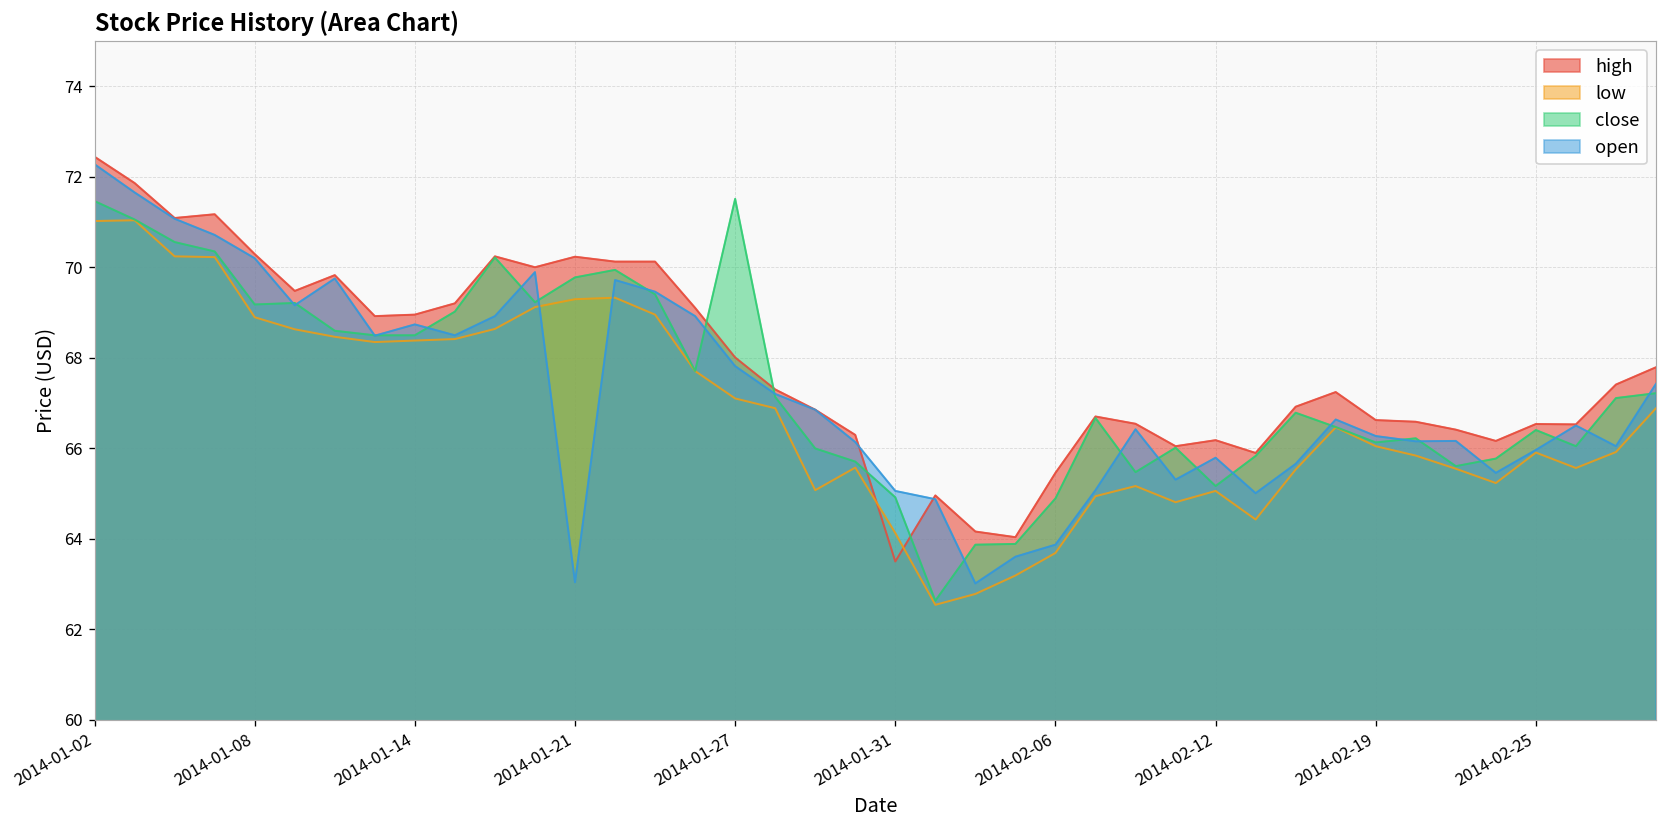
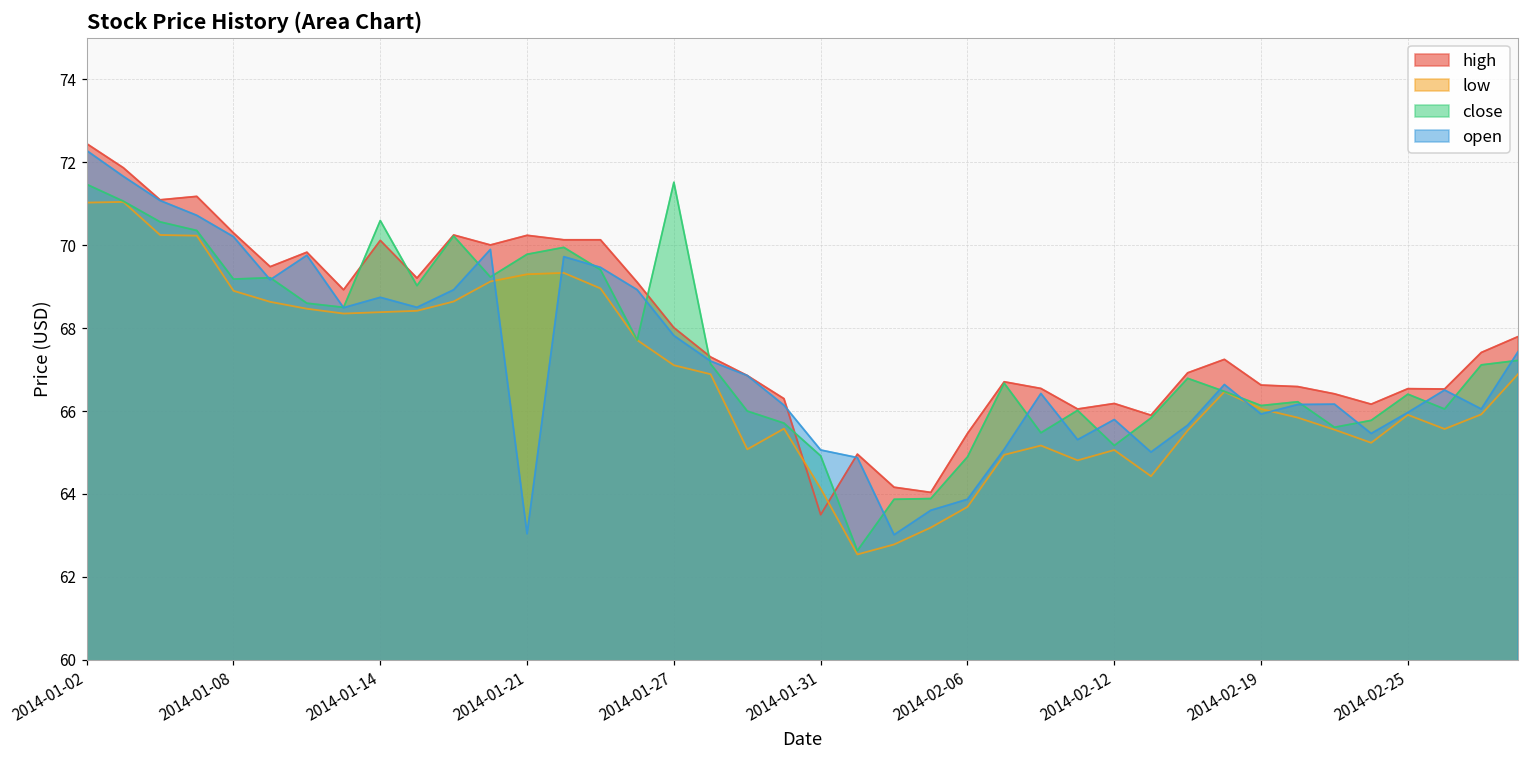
high, 2014-01-14: 69.0 -> 70.1
close, 2014-01-14: 68.5 -> 70.6
open, 2014-02-19: 66.3 -> 65.9
